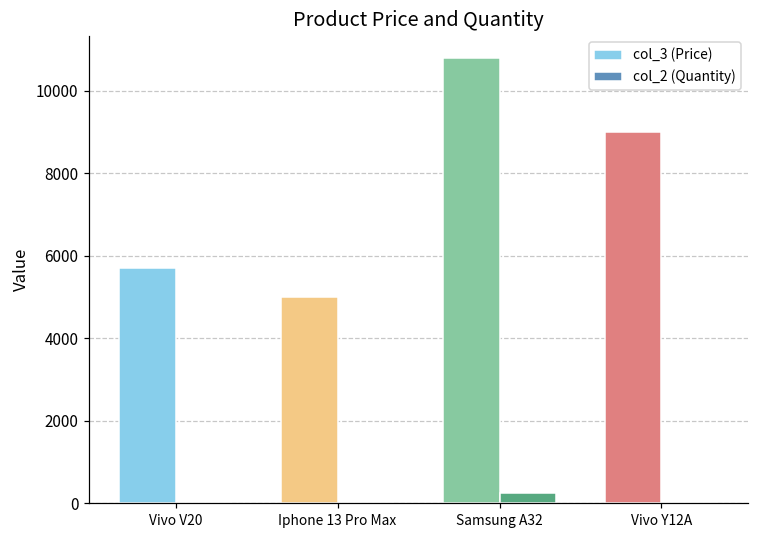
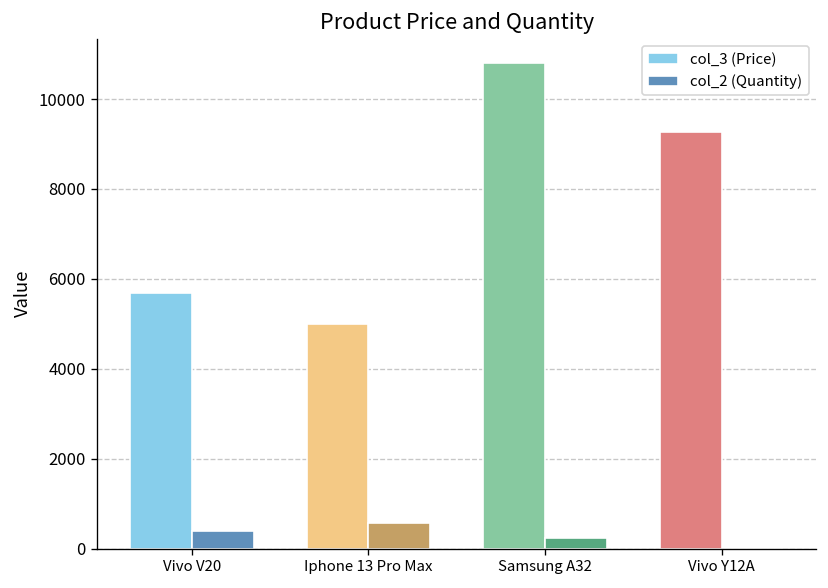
col_2 (Quantity), Vivo V20: 0 -> 400
col_2 (Quantity), Iphone 13 Pro Max: 0 -> 600
col_3 (Price), Vivo Y12A: 9000 -> 9300
